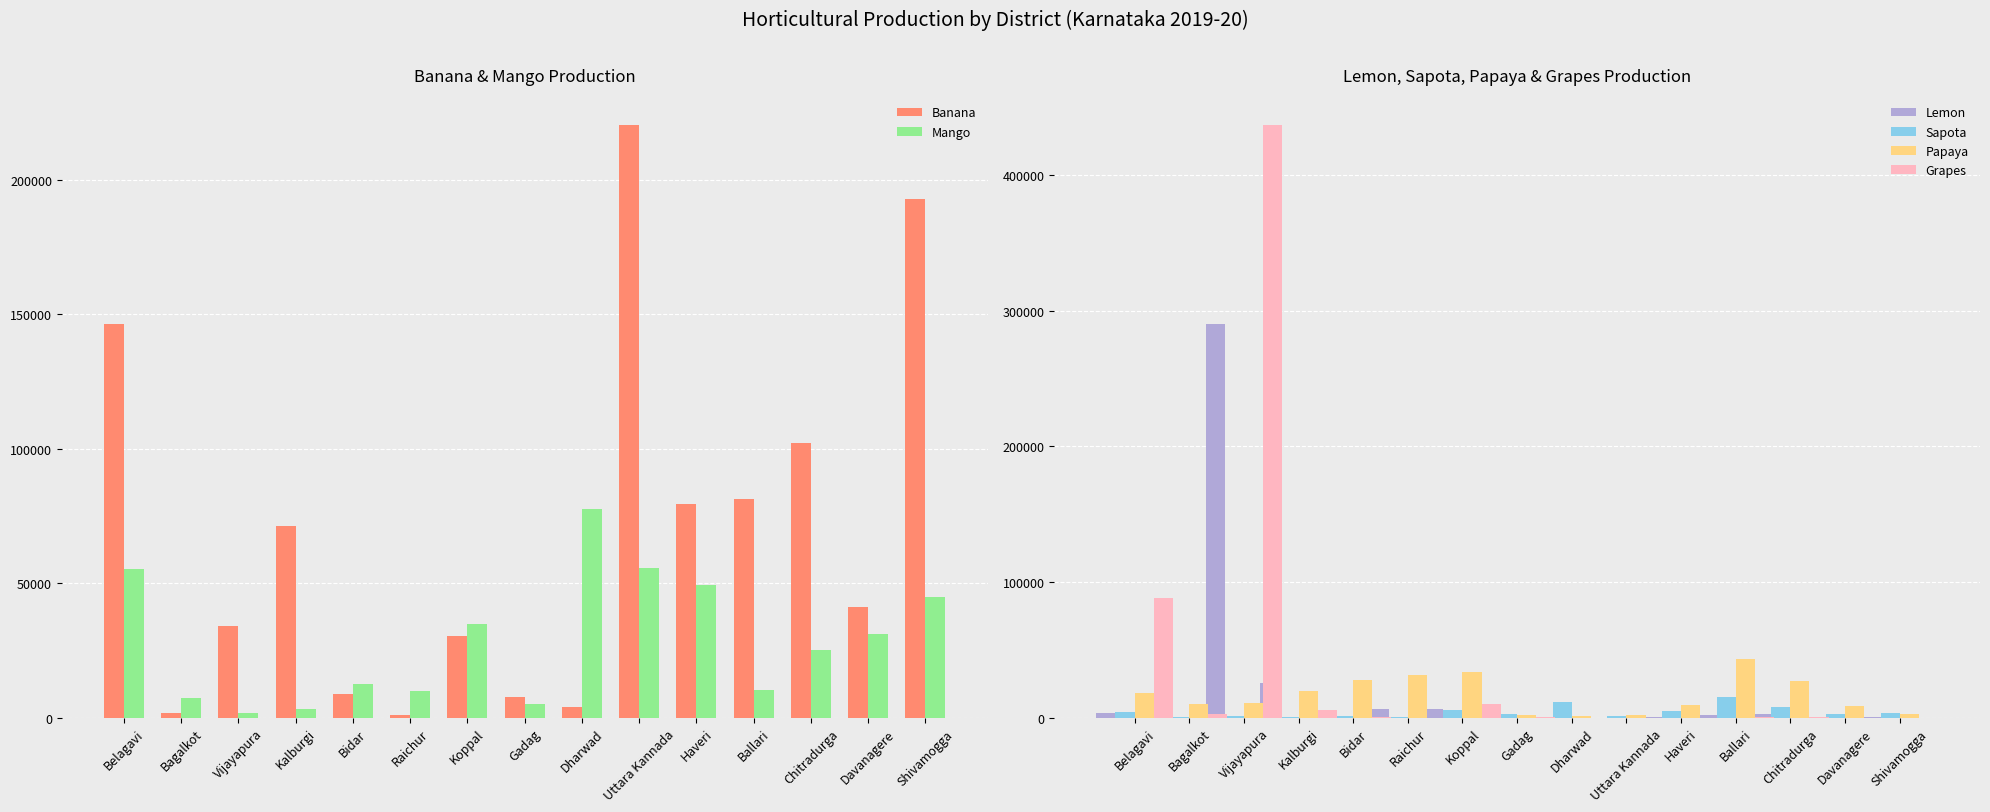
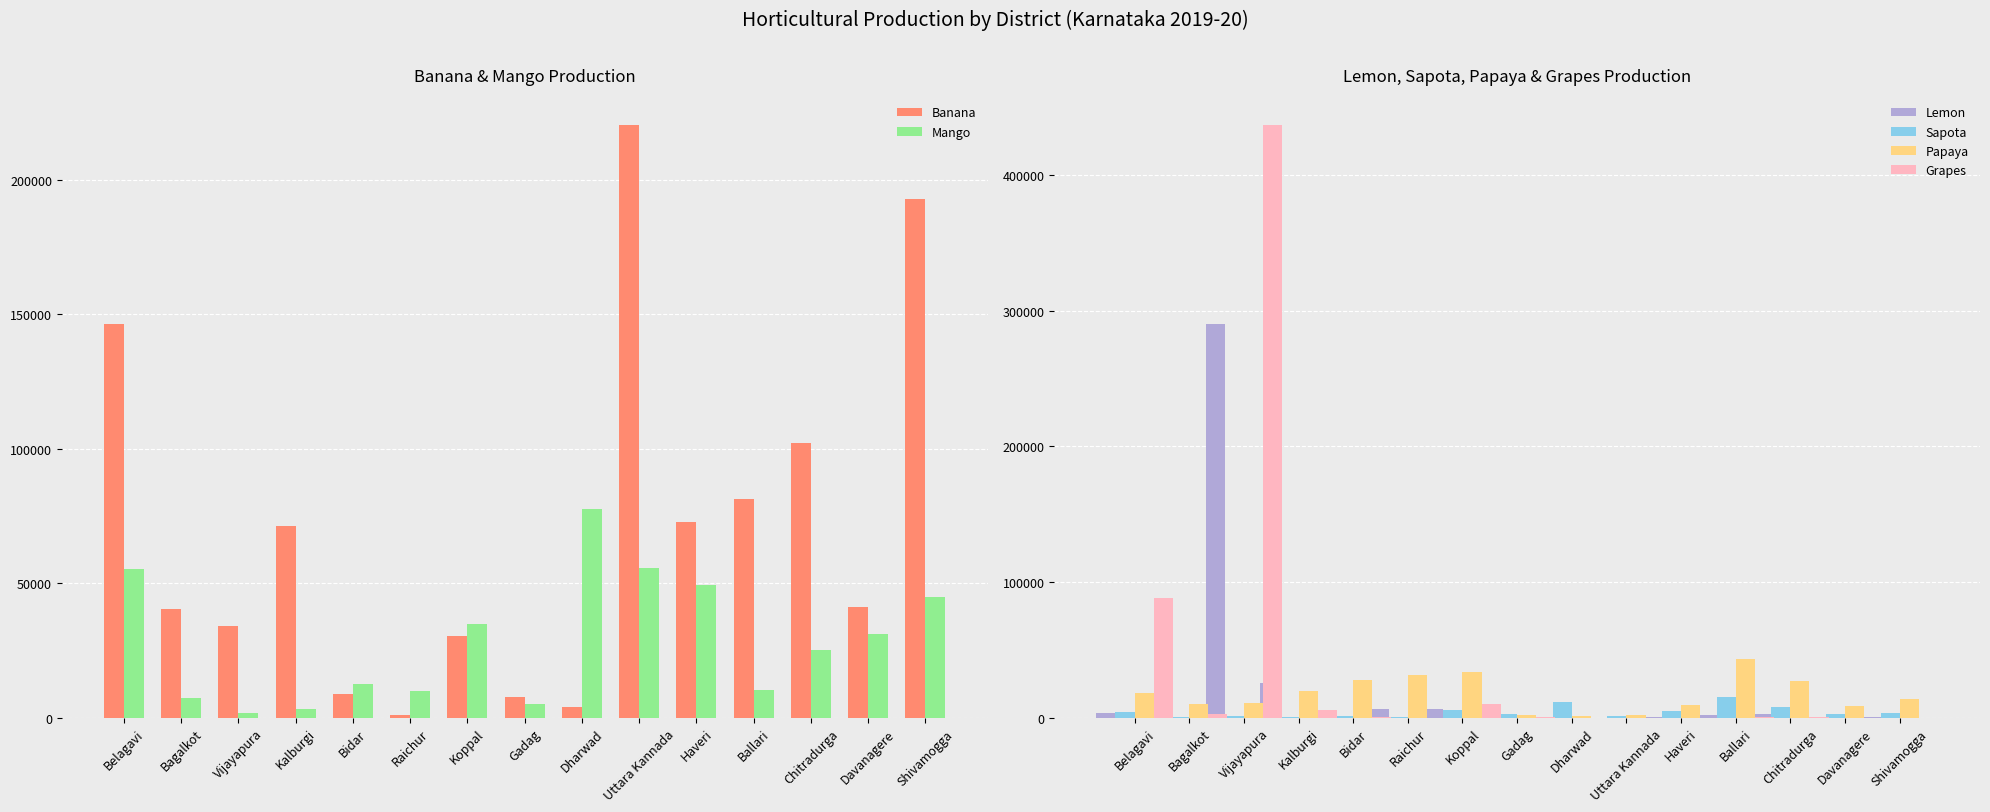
Banana & Mango Production, Banana, Bagalkot: 2000 -> 41000
Banana & Mango Production, Banana, Haveri: 79000 -> 73000
Lemon, Sapota, Papaya & Grapes Production, Papaya, Shivamogga: 3000 -> 14000
